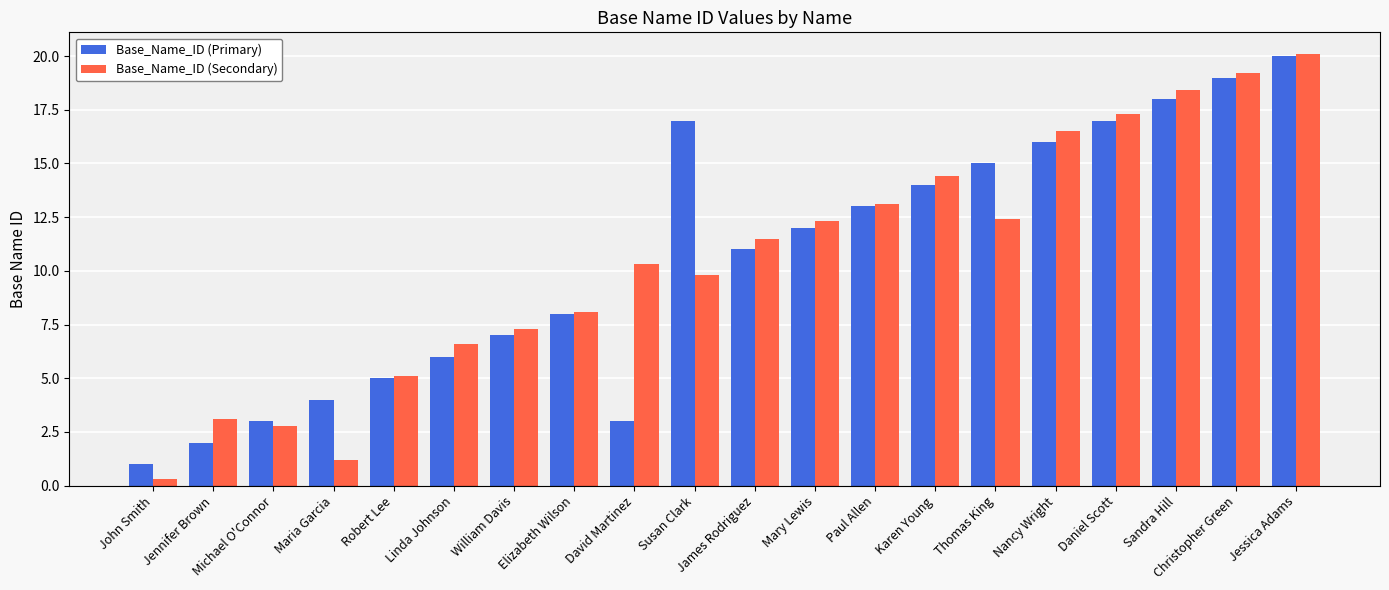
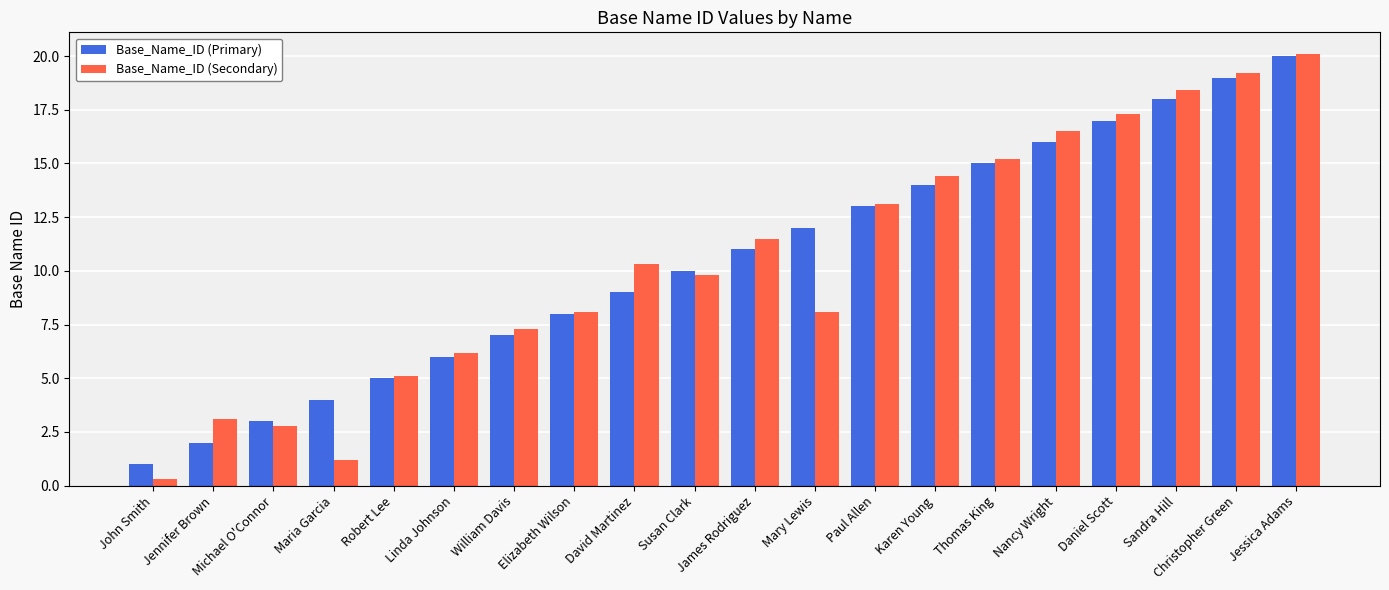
Base_Name_ID (Secondary), Linda Johnson: 6.6 -> 6.2
Base_Name_ID (Primary), David Martinez: 3 -> 9
Base_Name_ID (Primary), Susan Clark: 17 -> 10
Base_Name_ID (Secondary), Mary Lewis: 12.3 -> 8.1
Base_Name_ID (Secondary), Thomas King: 12.4 -> 15.2
